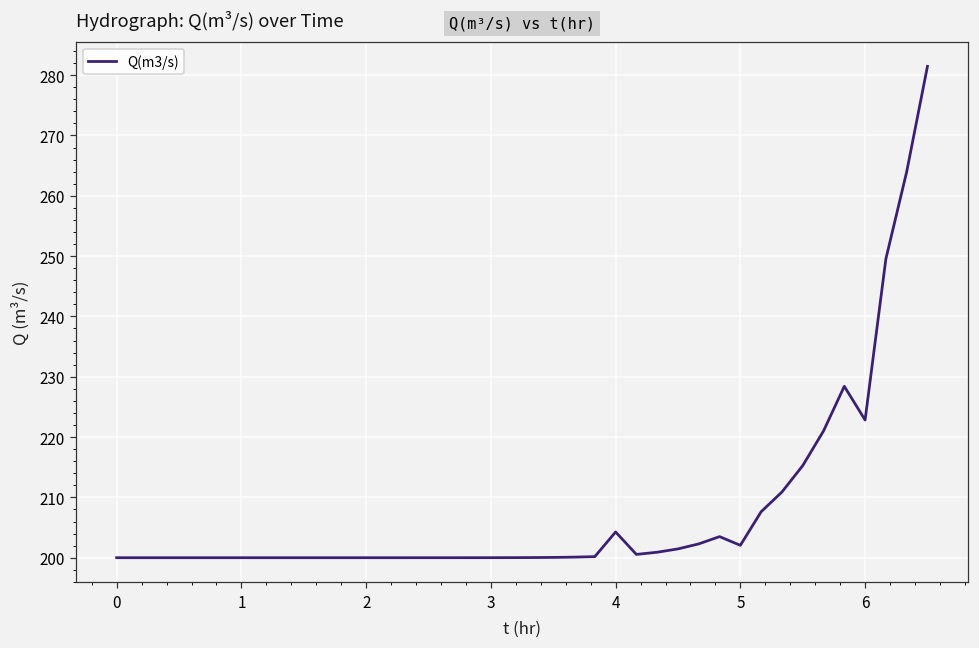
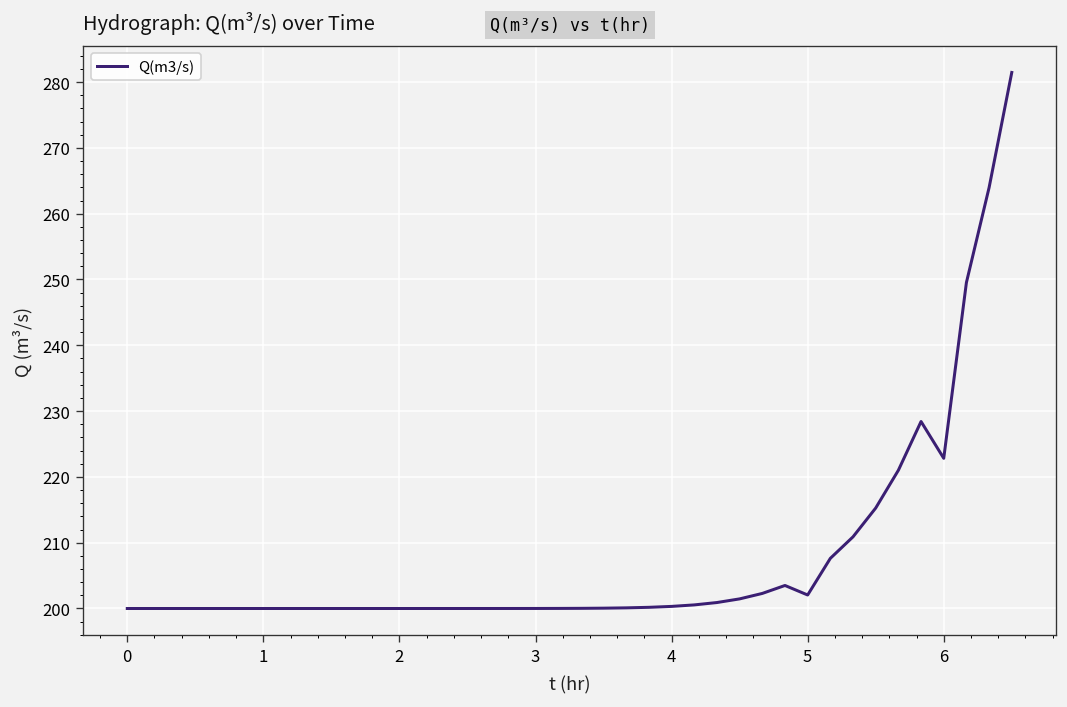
4: 204 -> 200
